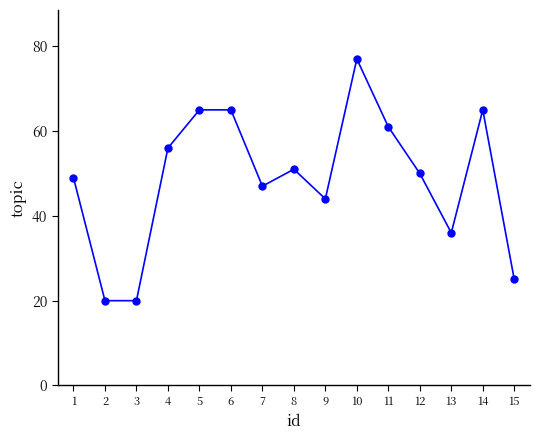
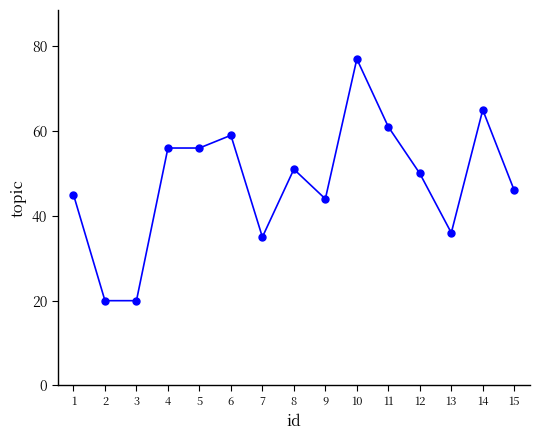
1: 49 -> 45
5: 65 -> 56
6: 65 -> 59
7: 47 -> 35
15: 25 -> 46
